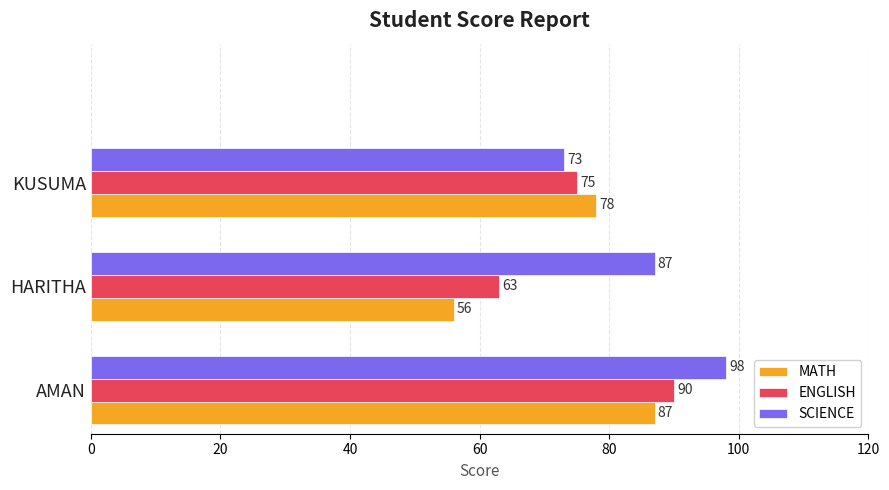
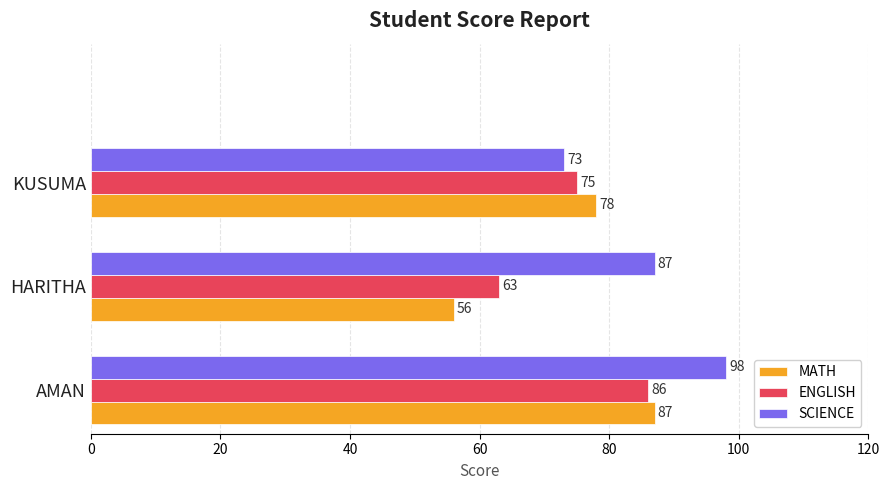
ENGLISH, AMAN: 90 -> 86
